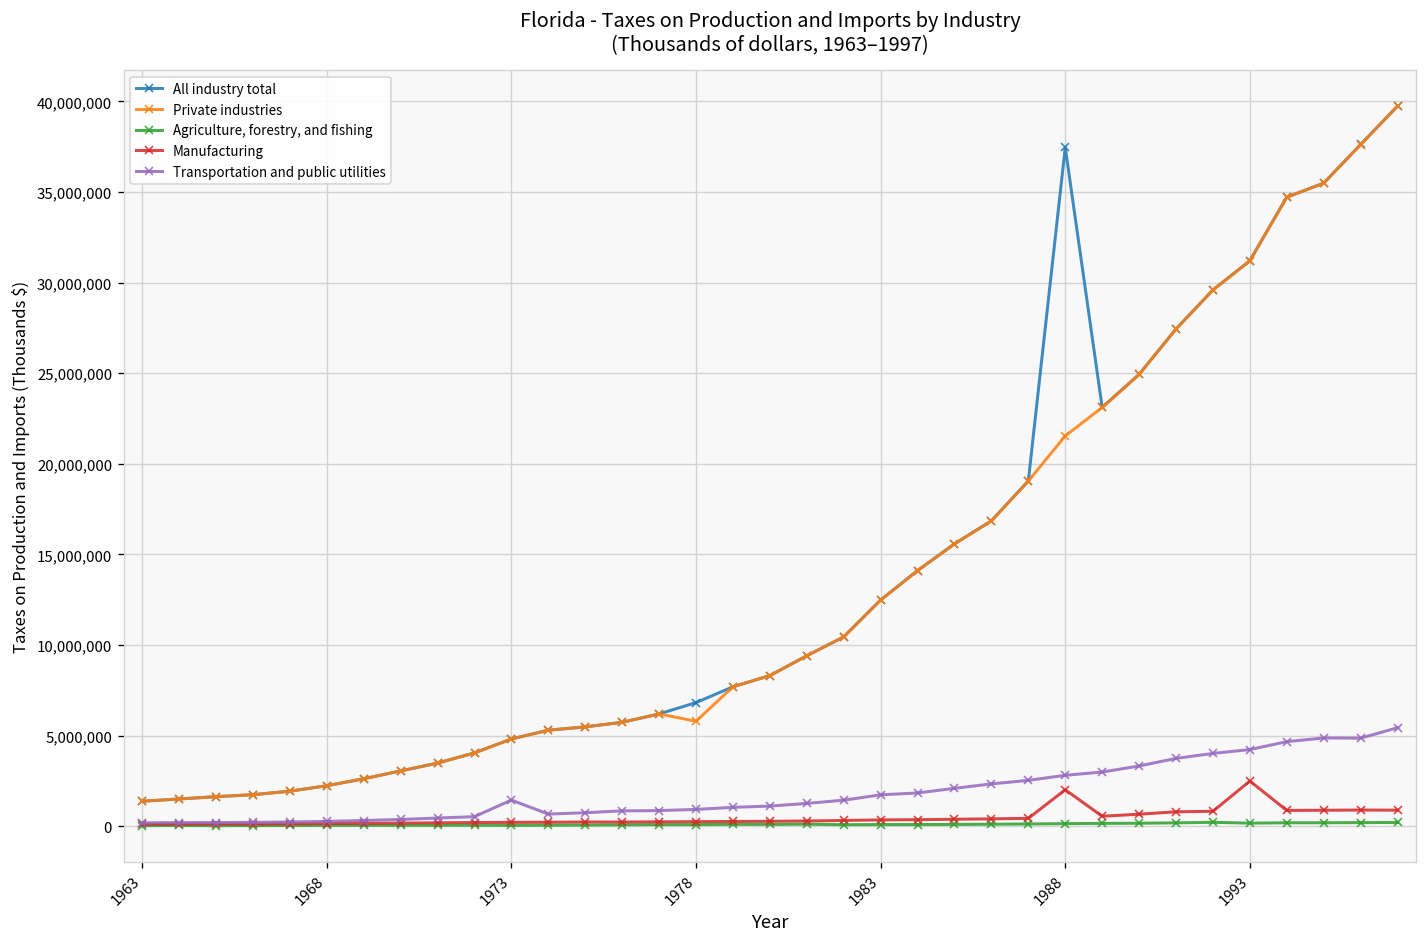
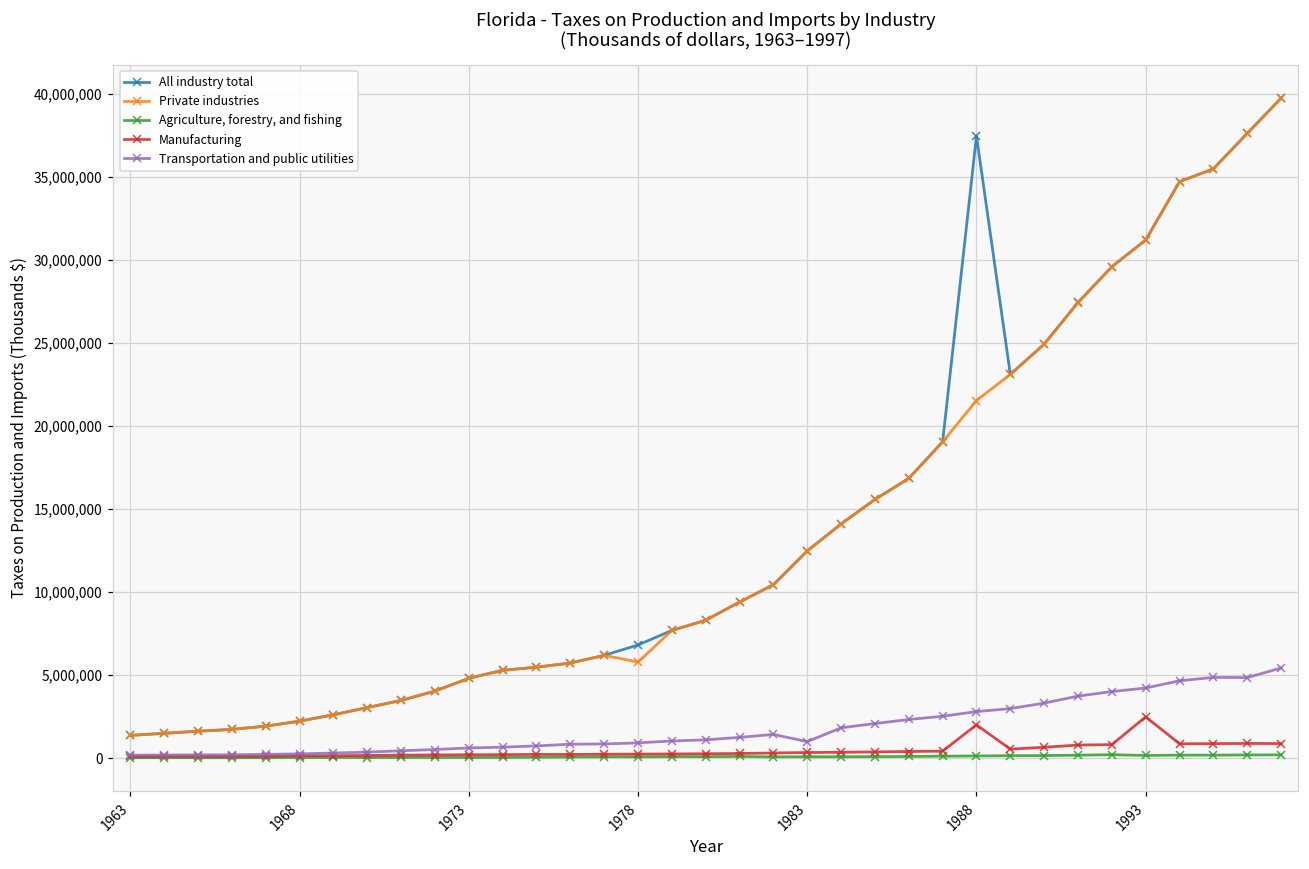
Transportation and public utilities, 1973: 1,400,000 -> 600,000
Transportation and public utilities, 1983: 1,700,000 -> 1,000,000
